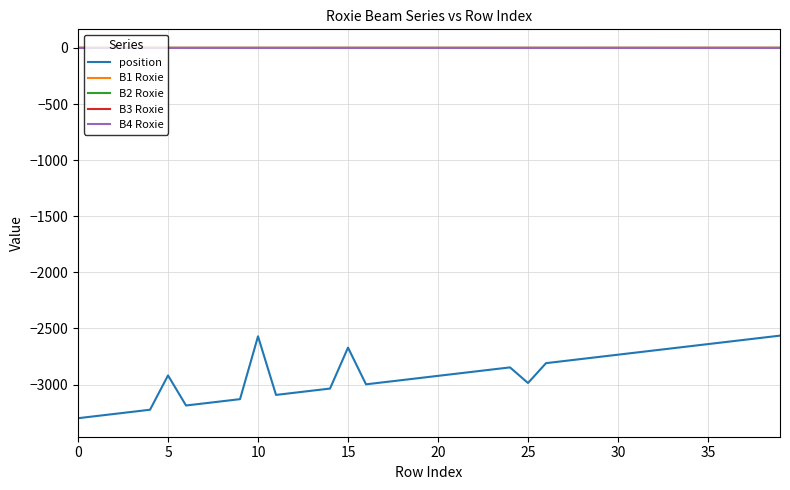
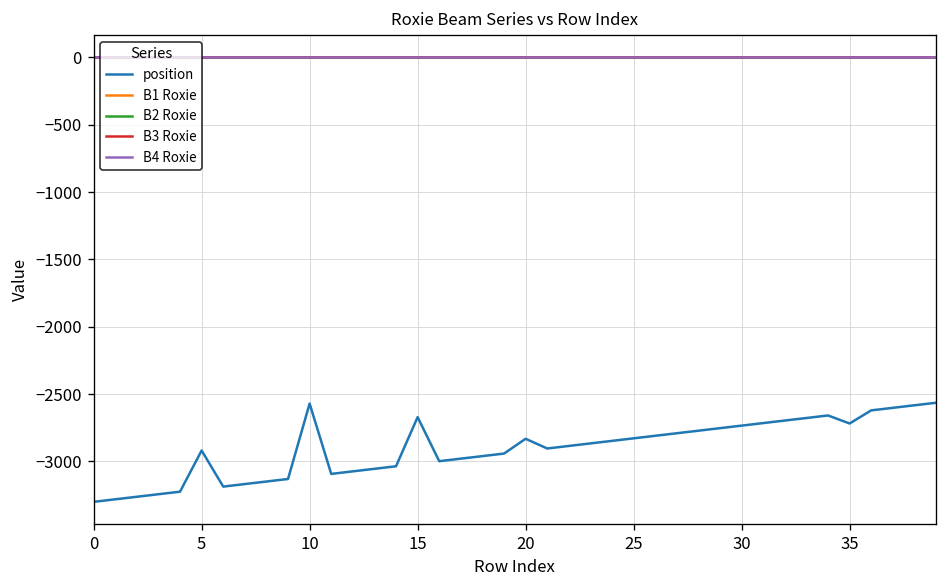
position, 20: -2920 -> -2830
position, 25: -2990 -> -2830
position, 35: -2640 -> -2720
